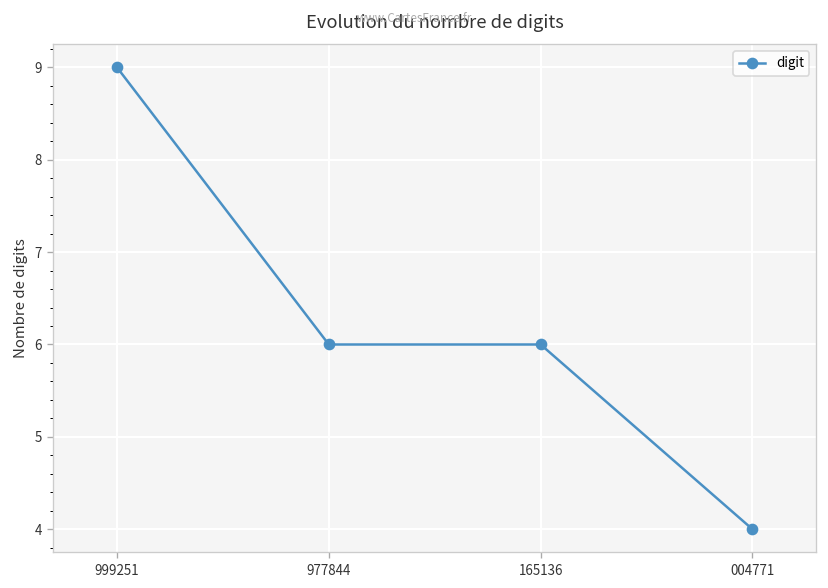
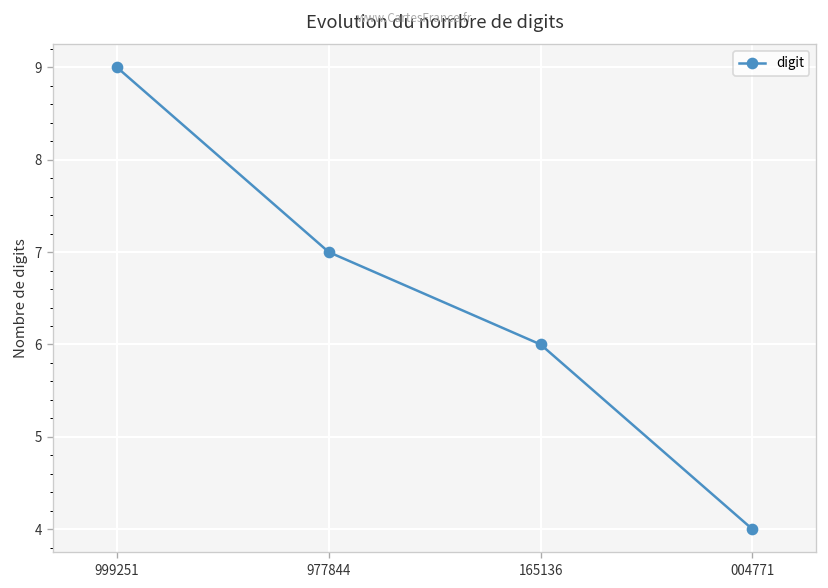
977844: 6 -> 7
